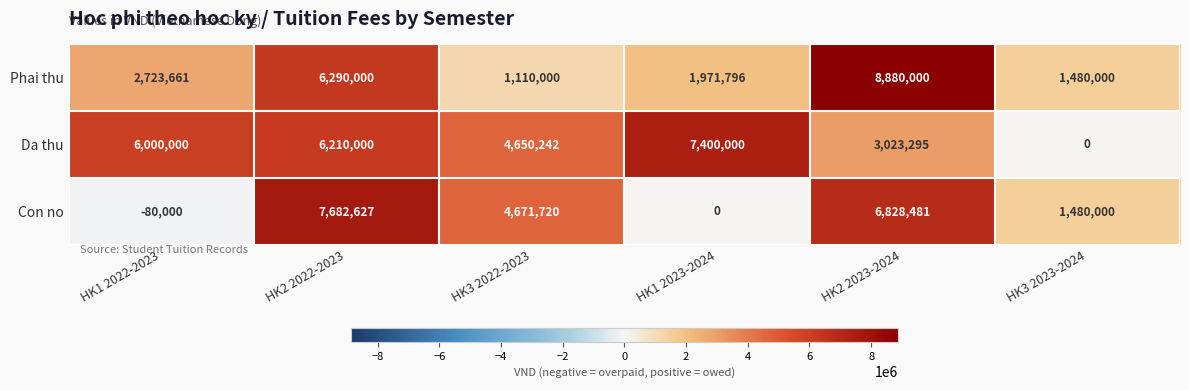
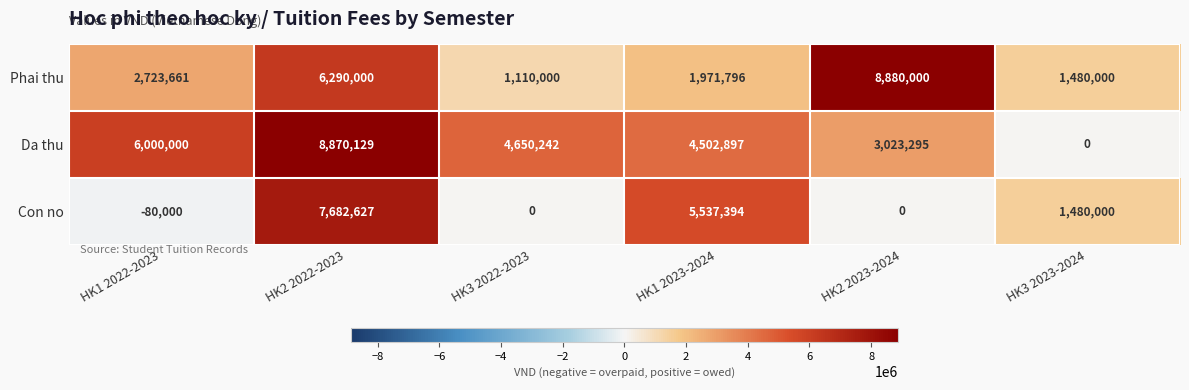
Da thu, HK2 2022-2023: 6,210,000 -> 8,870,129
Da thu, HK1 2023-2024: 7,400,000 -> 4,502,897
Con no, HK3 2022-2023: 4,671,720 -> 0
Con no, HK1 2023-2024: 0 -> 5,537,394
Con no, HK2 2023-2024: 6,828,481 -> 0
